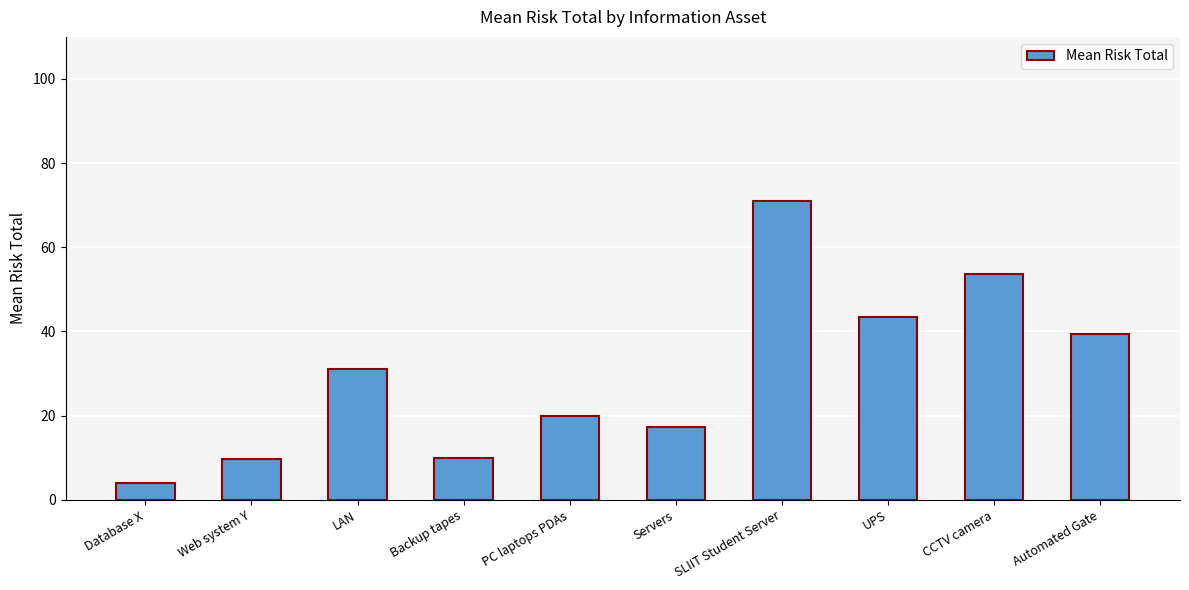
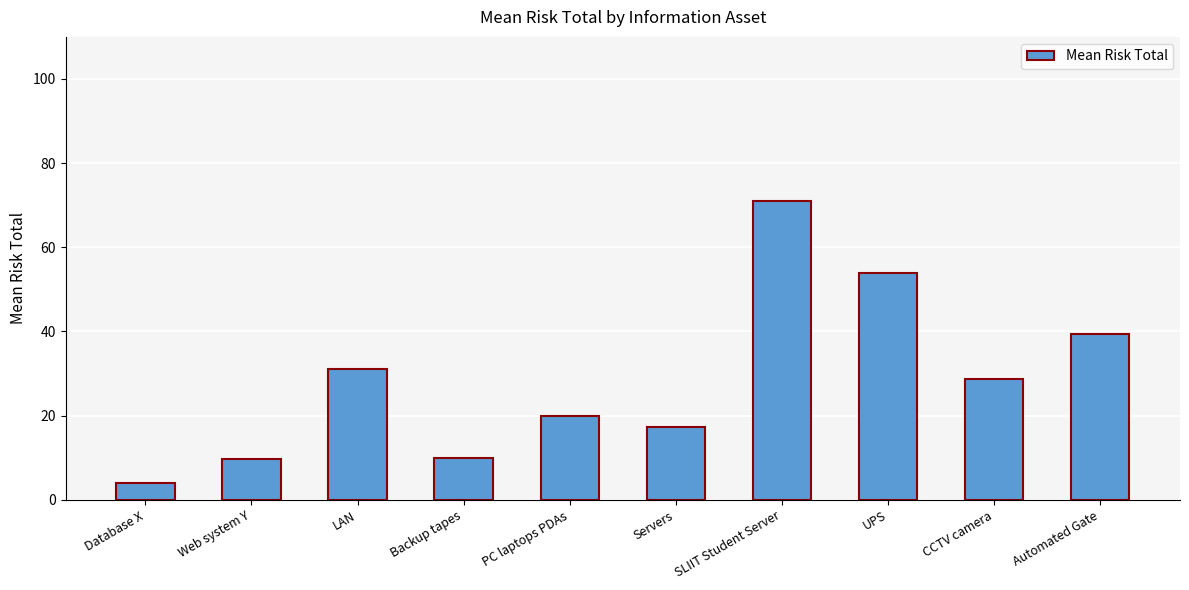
UPS: 43 -> 54
CCTV camera: 54 -> 29
